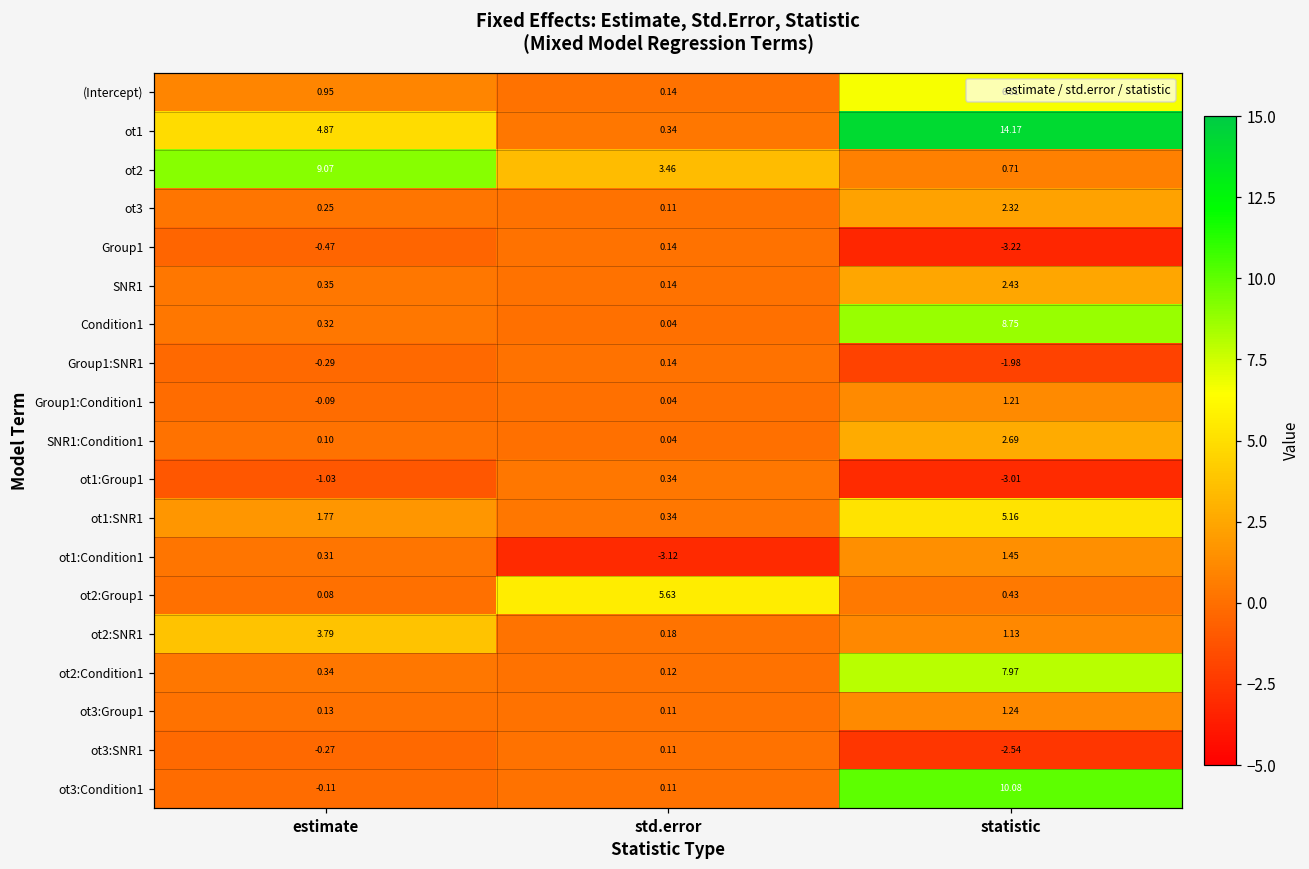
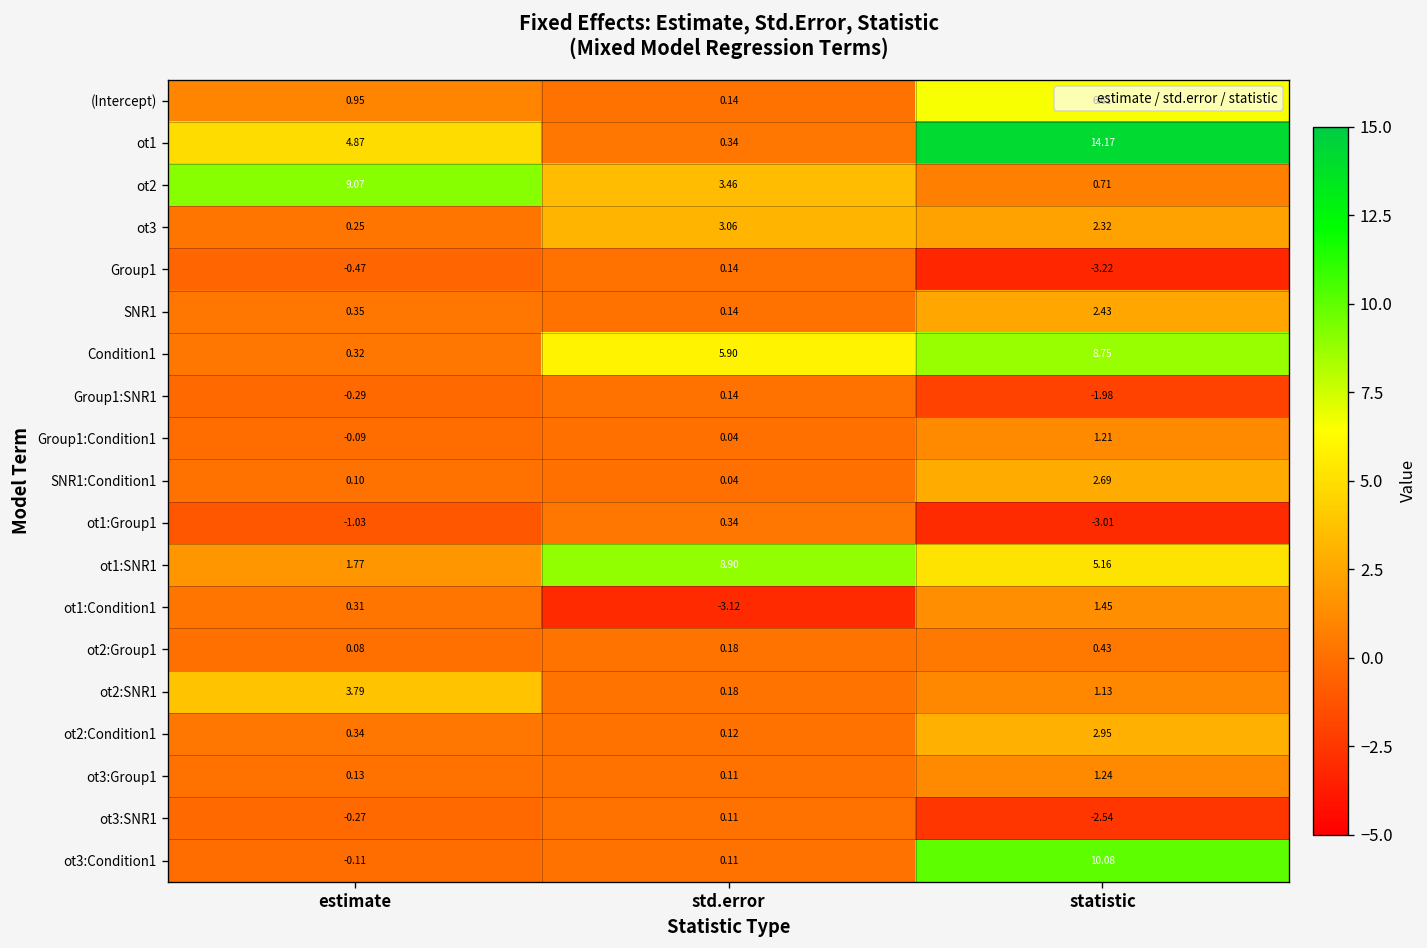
ot3, std.error: 0.11 -> 3.06
Condition1, std.error: 0.04 -> 5.90
ot1:SNR1, std.error: 0.34 -> 8.90
ot2:Group1, std.error: 5.63 -> 0.18
ot2:Condition1, statistic: 7.97 -> 2.95
